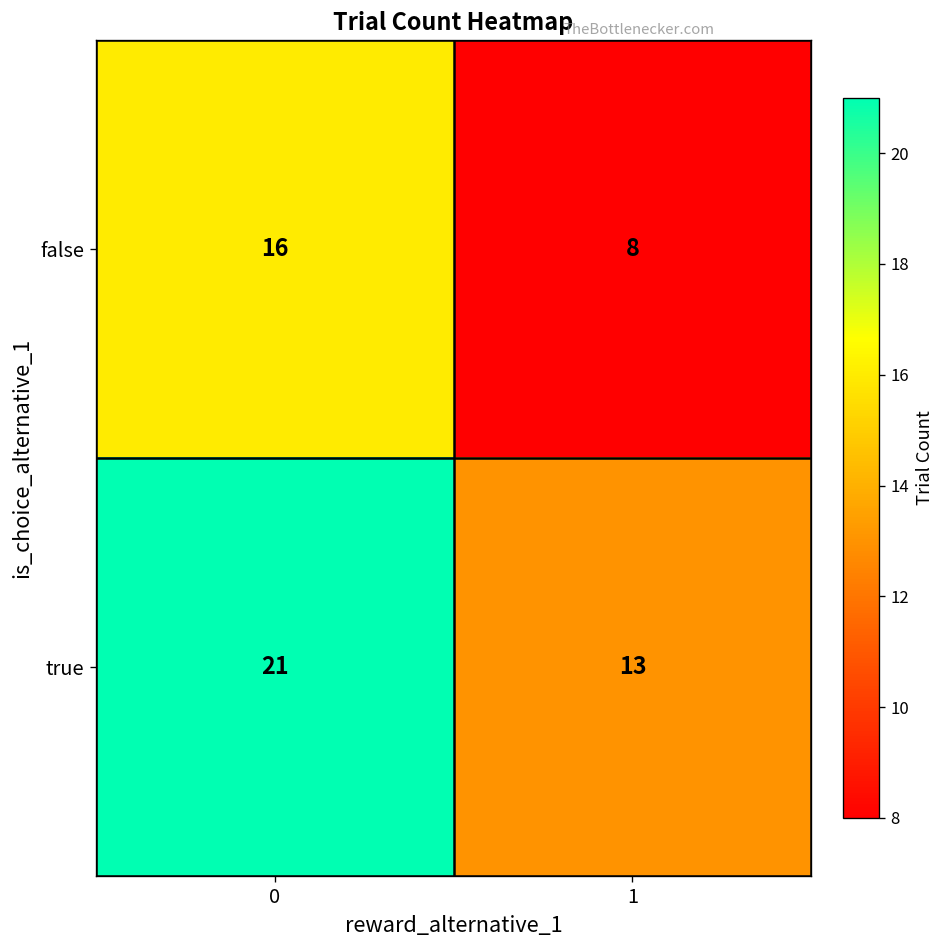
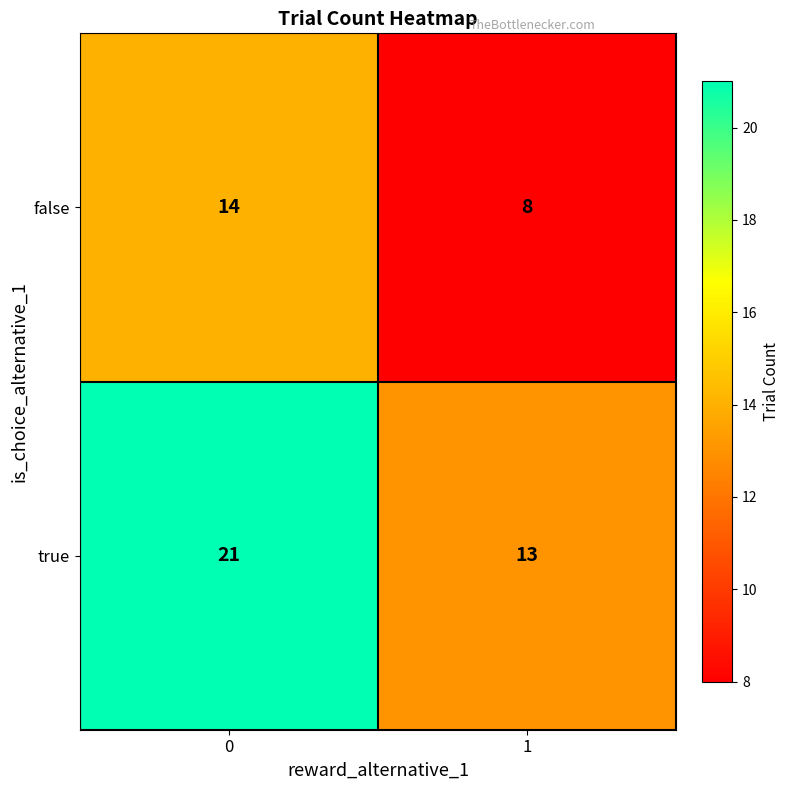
false, 0: 16 -> 14
